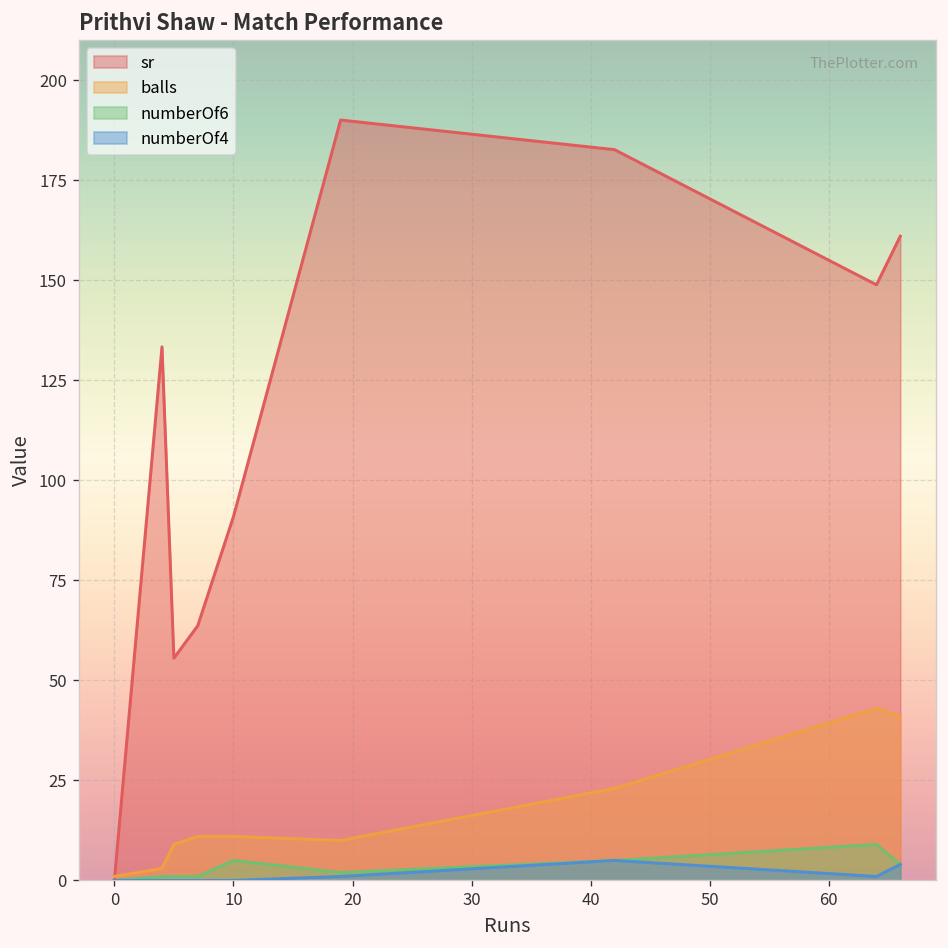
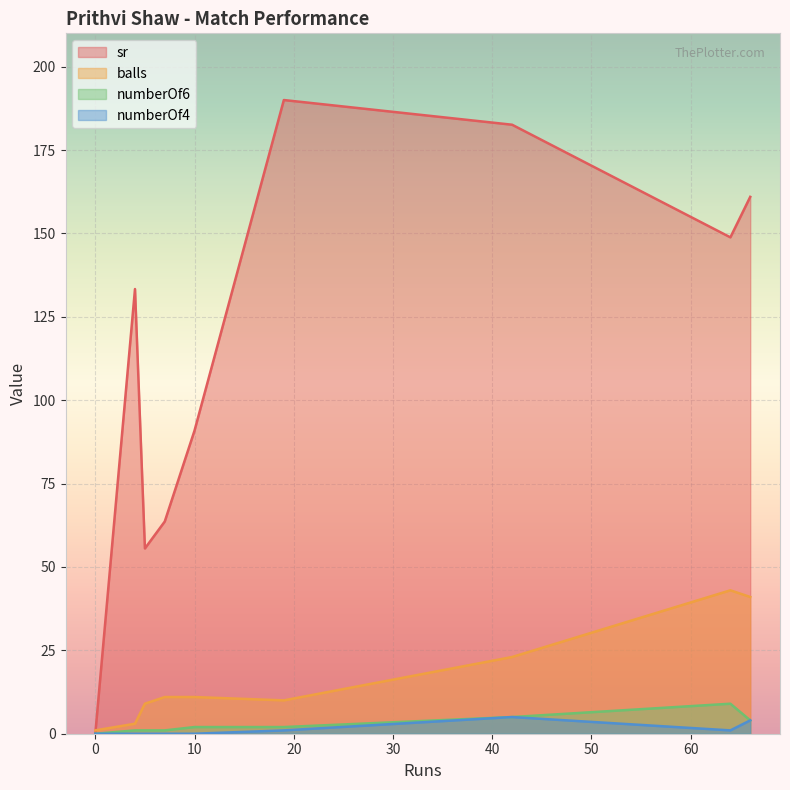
numberOf6, 10: 5 -> 2
